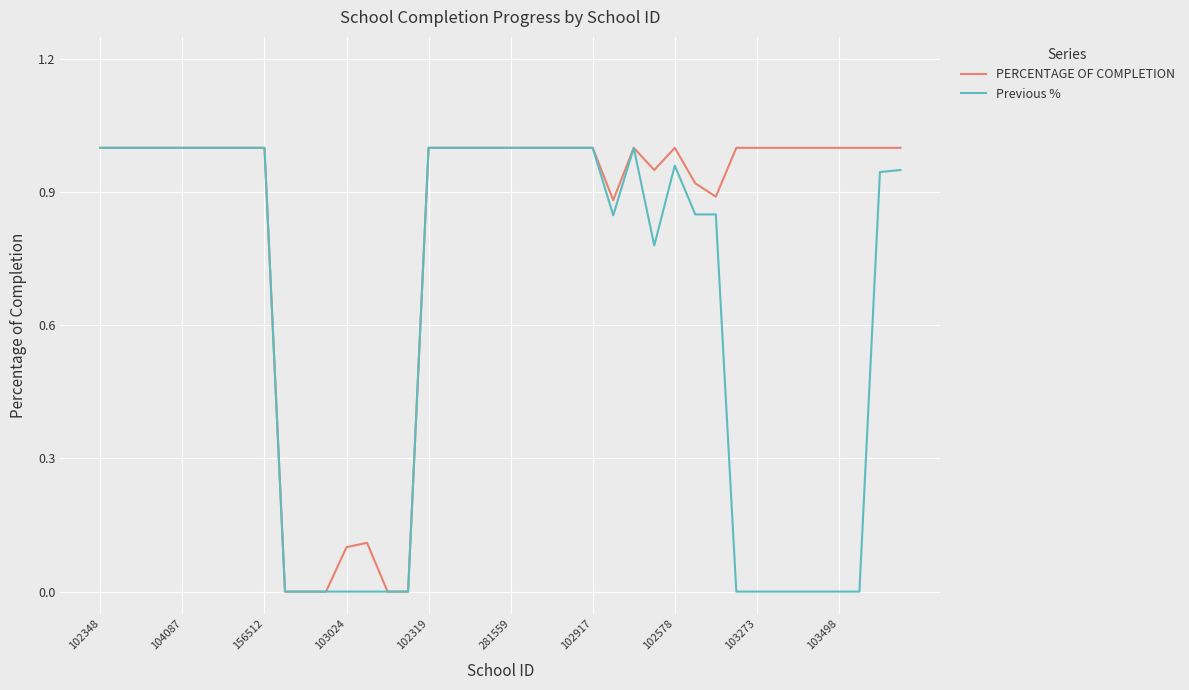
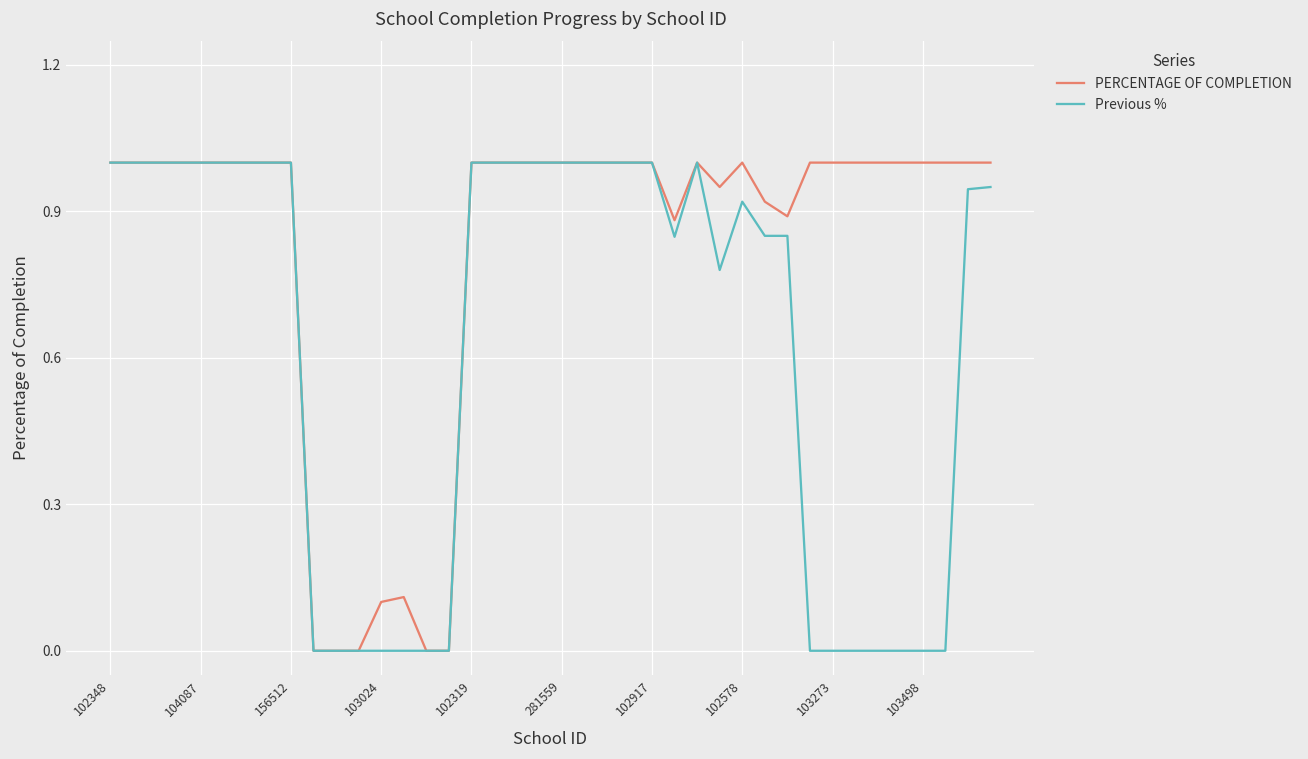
Previous %, 102578: 0.96 -> 0.92
